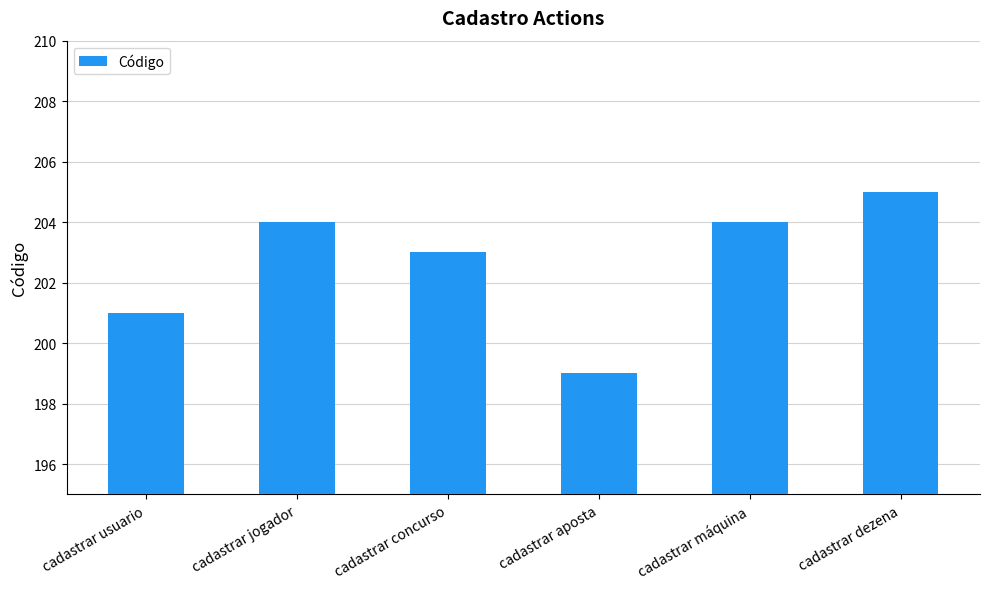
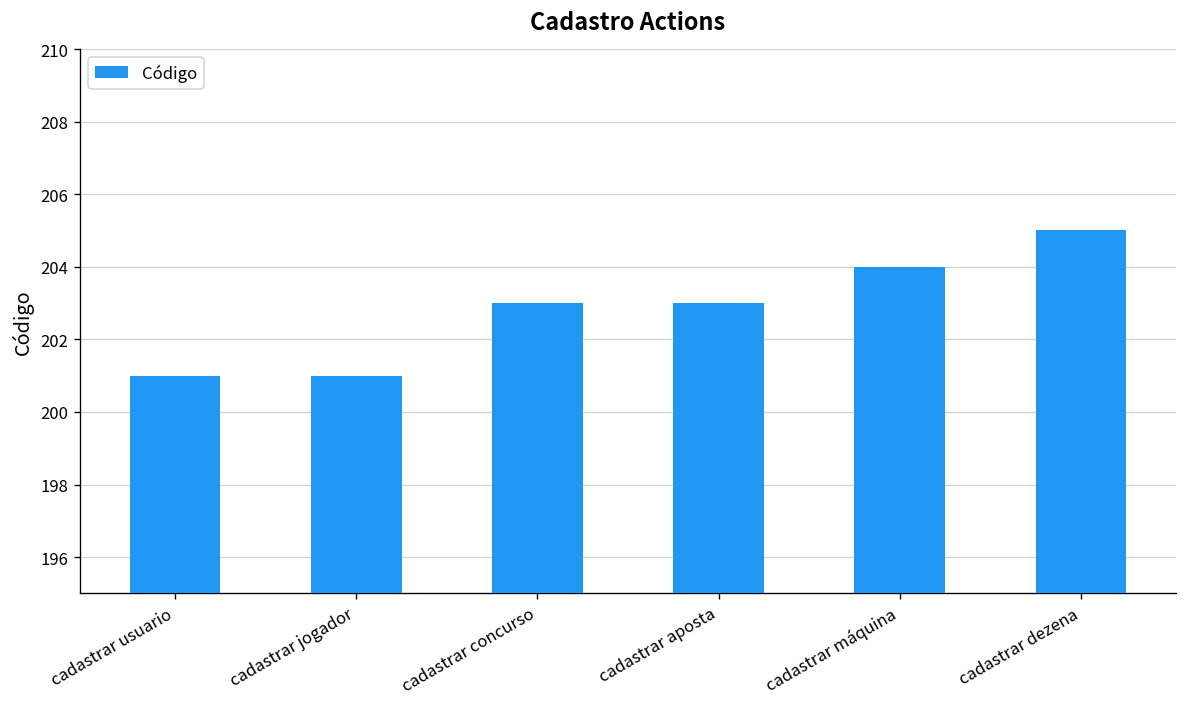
cadastrar jogador: 204 -> 201
cadastrar aposta: 199 -> 203
